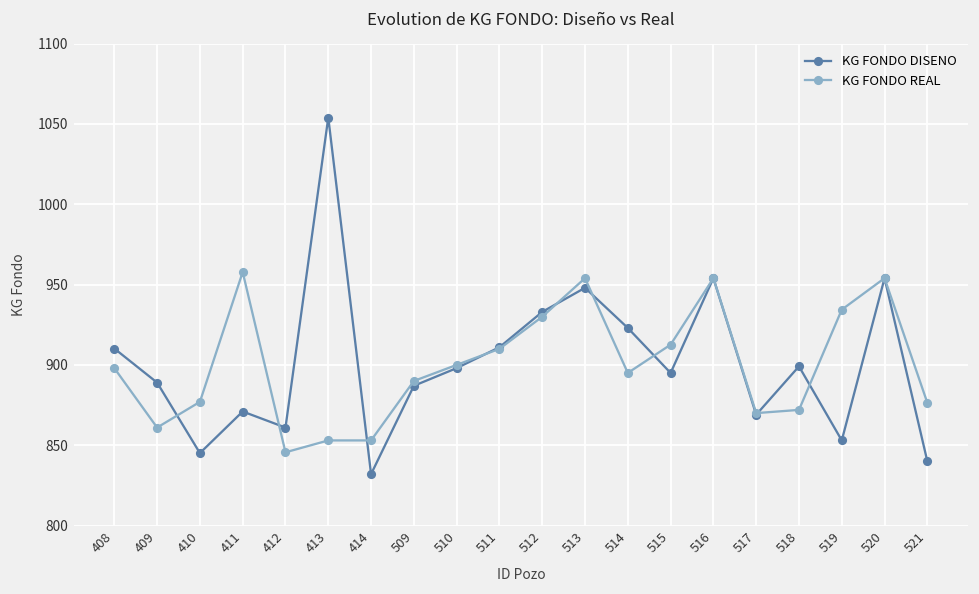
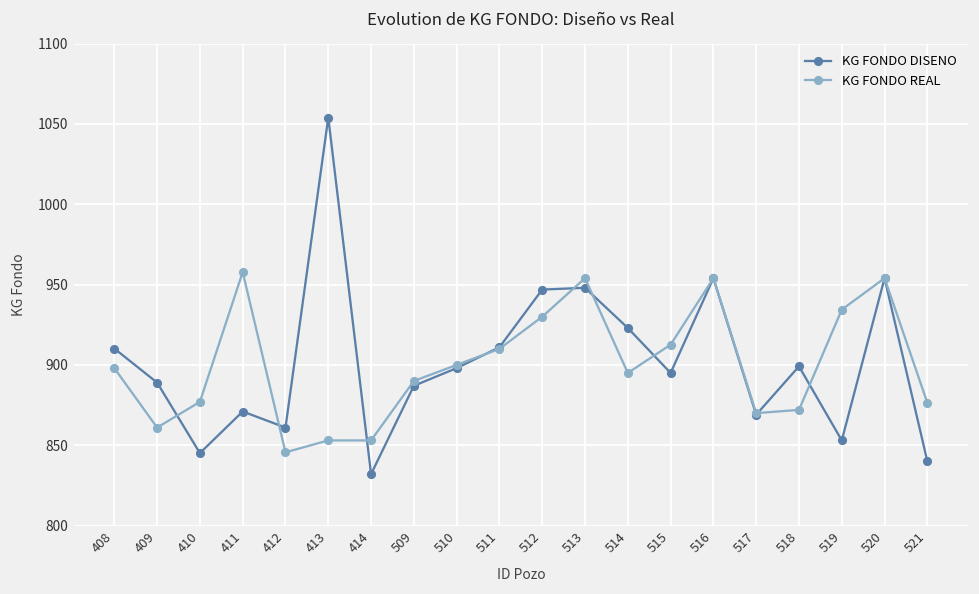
KG FONDO DISENO, 512: 933 -> 947
